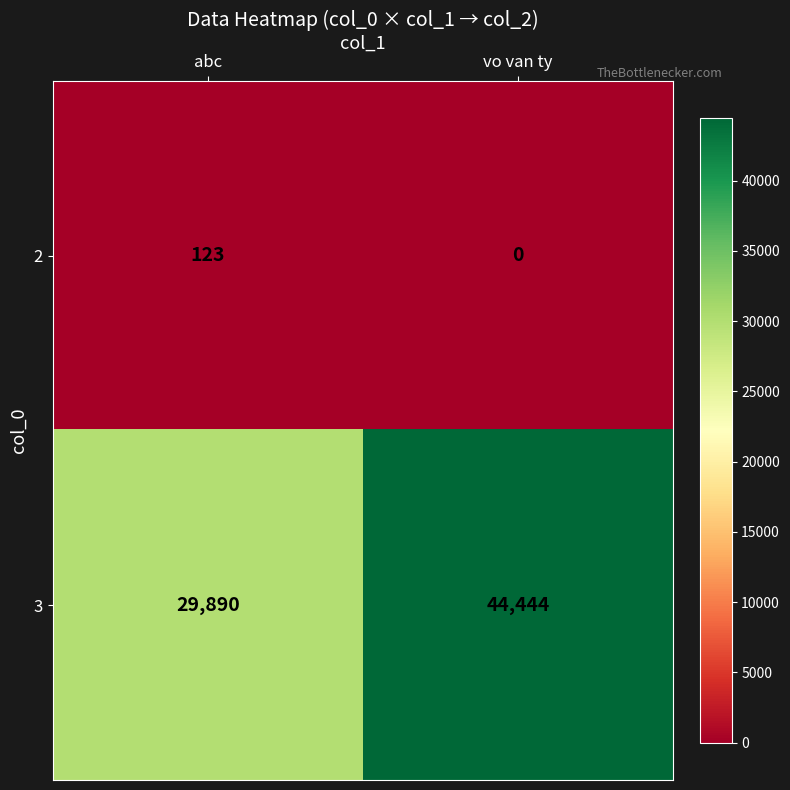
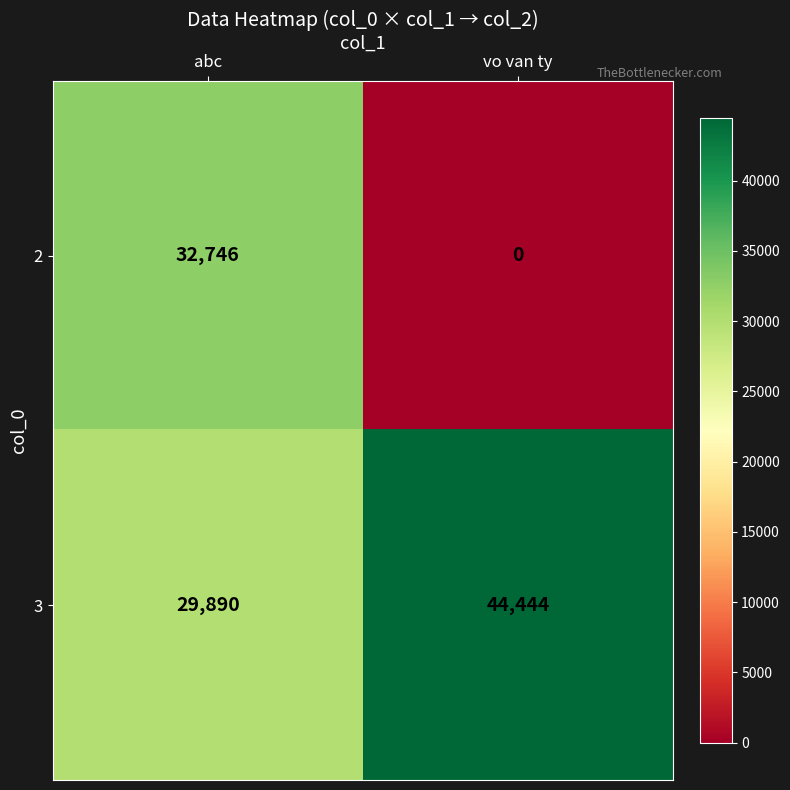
2, abc: 123 -> 32,746
